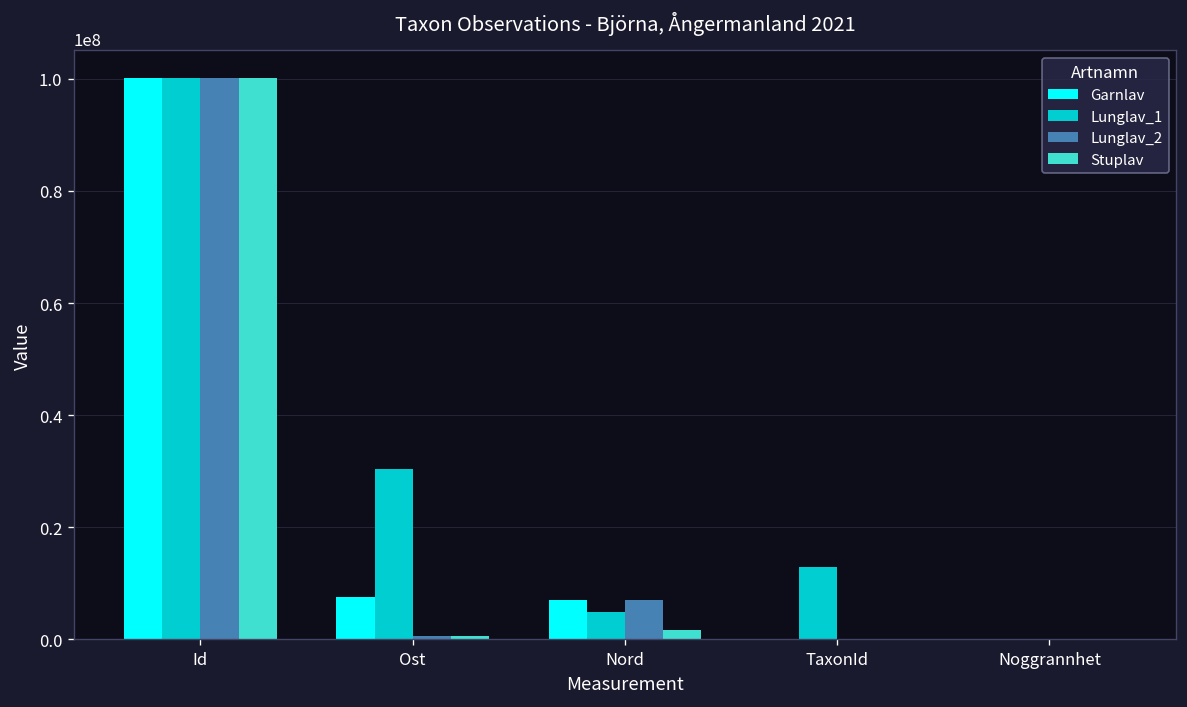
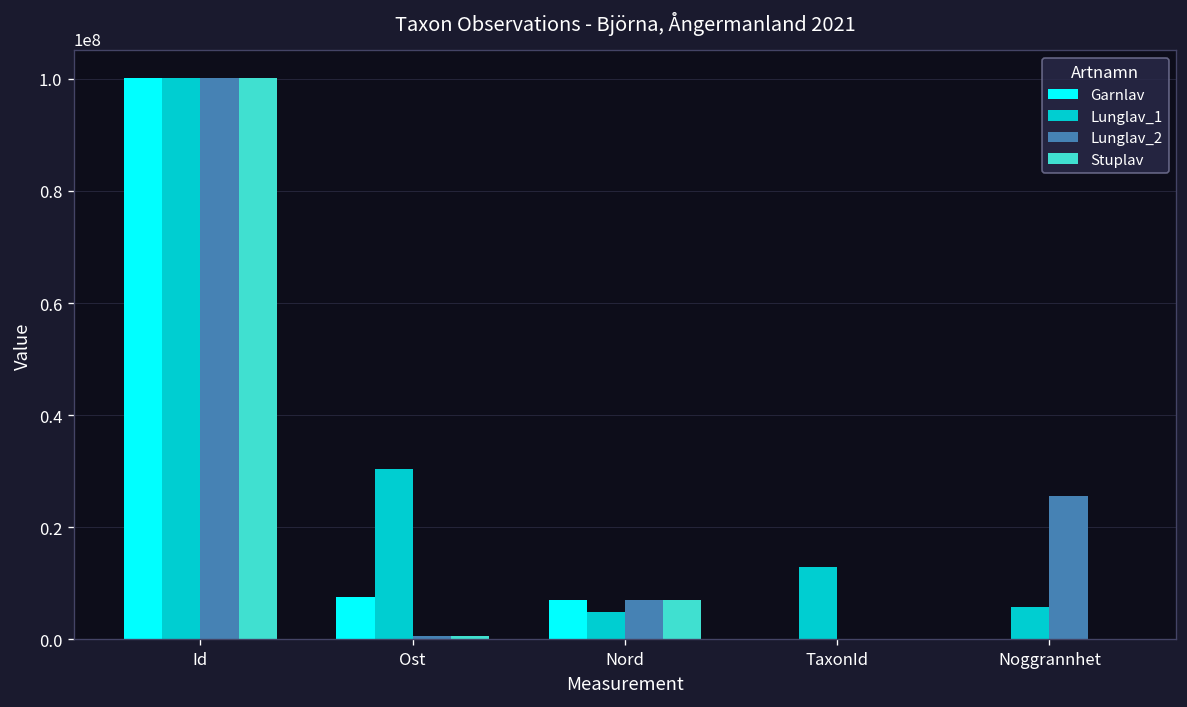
Stuplav, Nord: 2000000 -> 7000000
Lunglav_1, Noggrannhet: 0 -> 6000000
Lunglav_2, Noggrannhet: 0 -> 26000000
